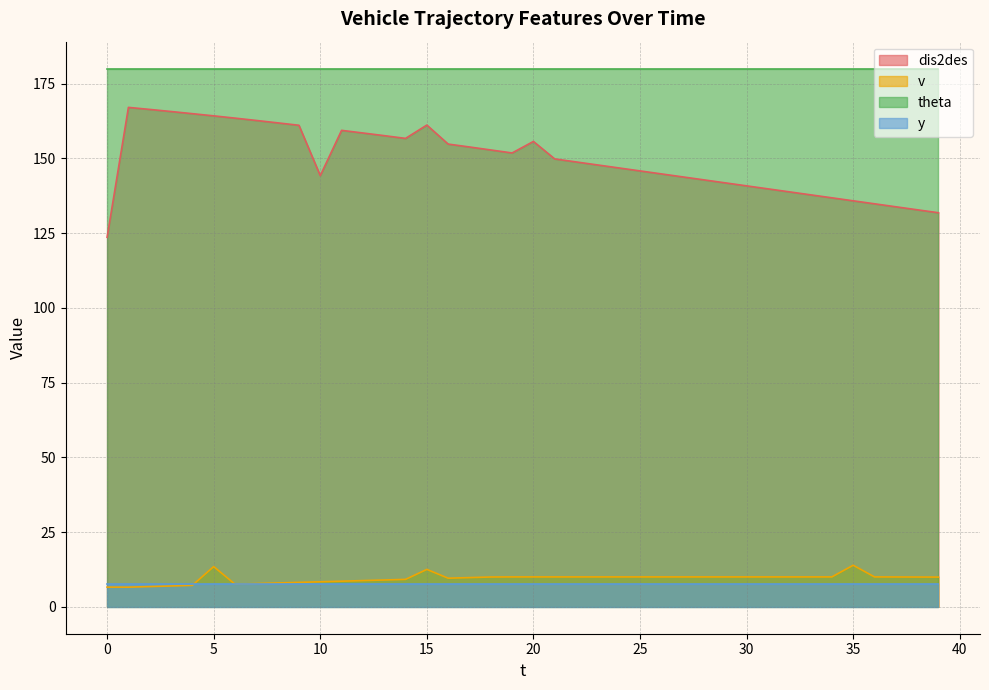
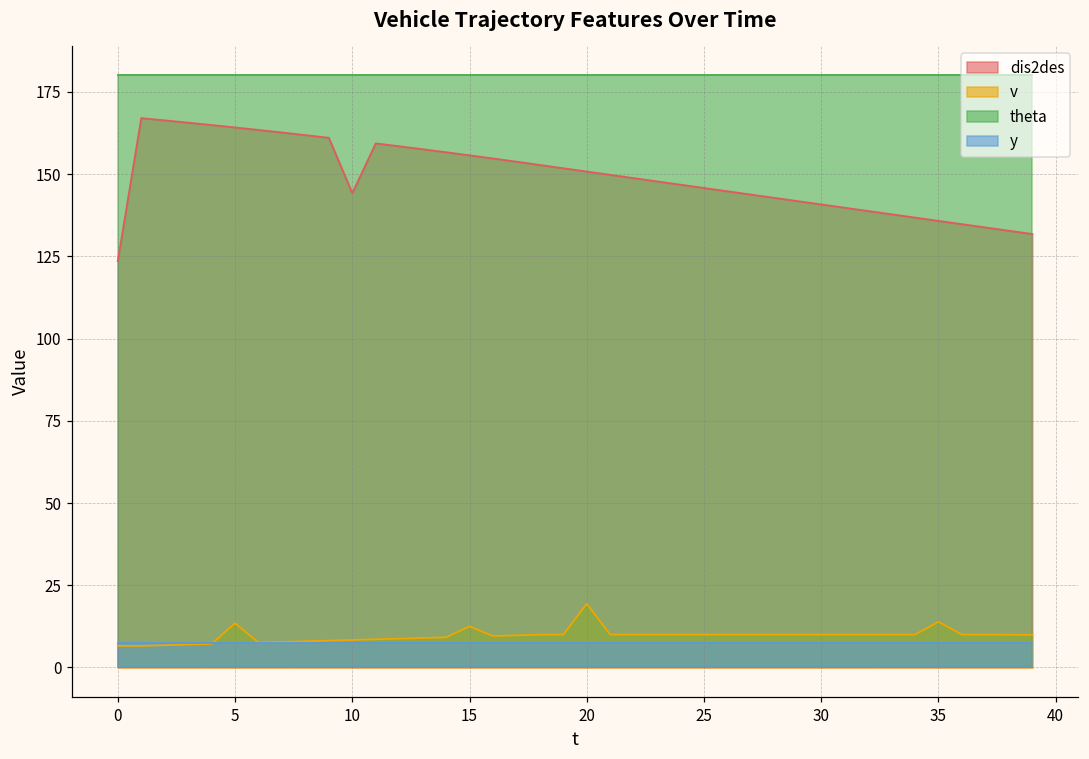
dis2des, 15: 161 -> 156
dis2des, 20: 156 -> 151
v, 20: 10 -> 19
